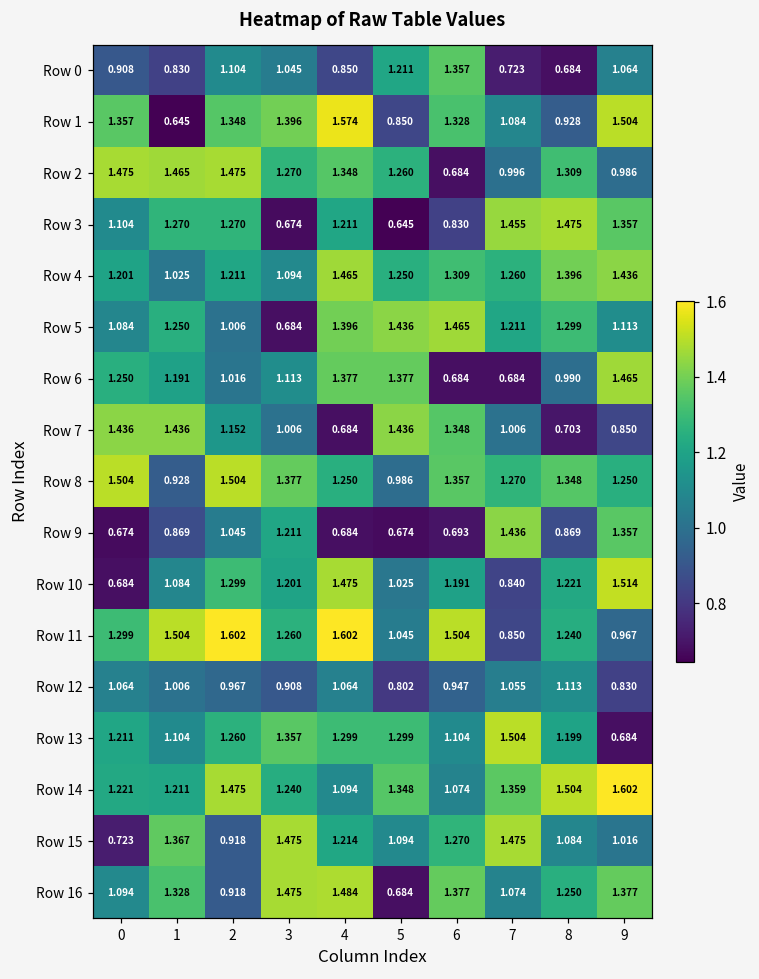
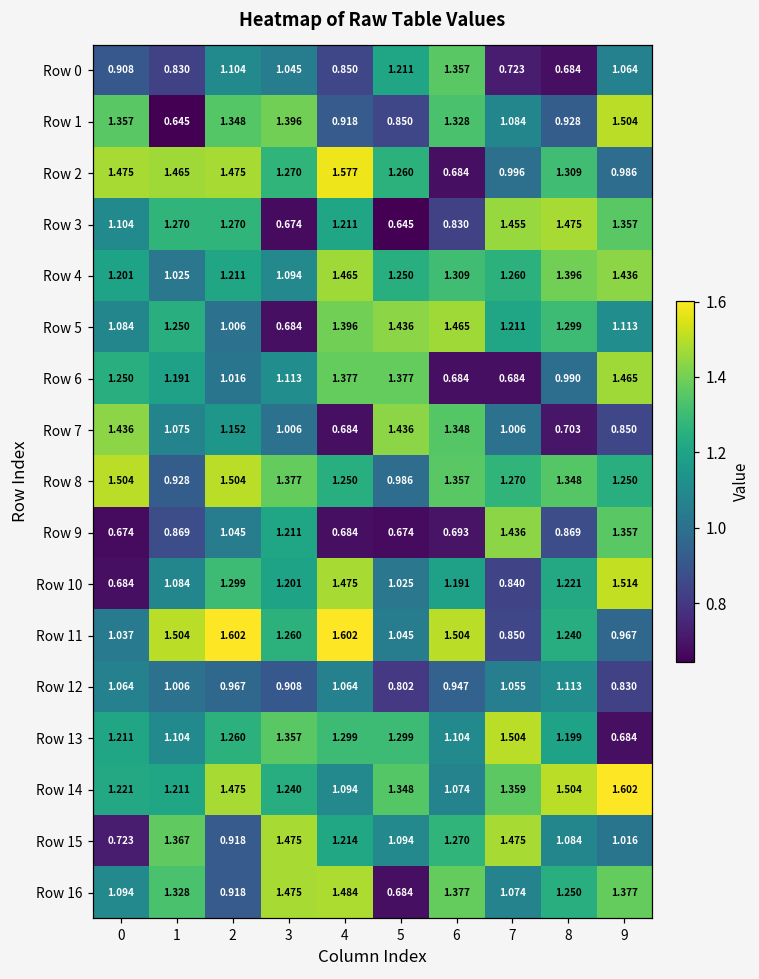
Row 1, 4: 1.574 -> 0.918
Row 2, 4: 1.348 -> 1.577
Row 7, 1: 1.436 -> 1.075
Row 11, 0: 1.299 -> 1.037
